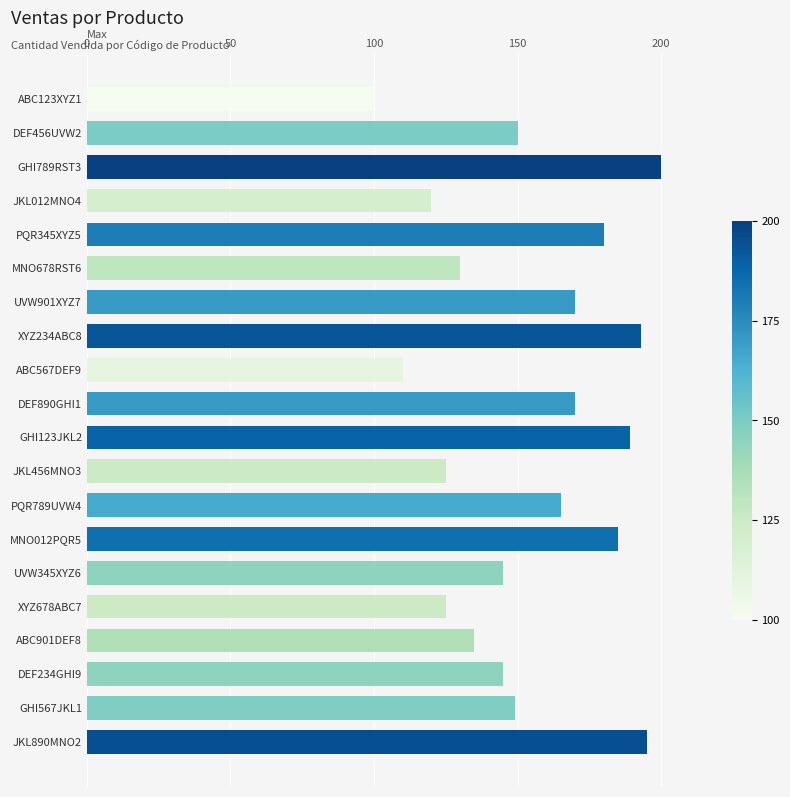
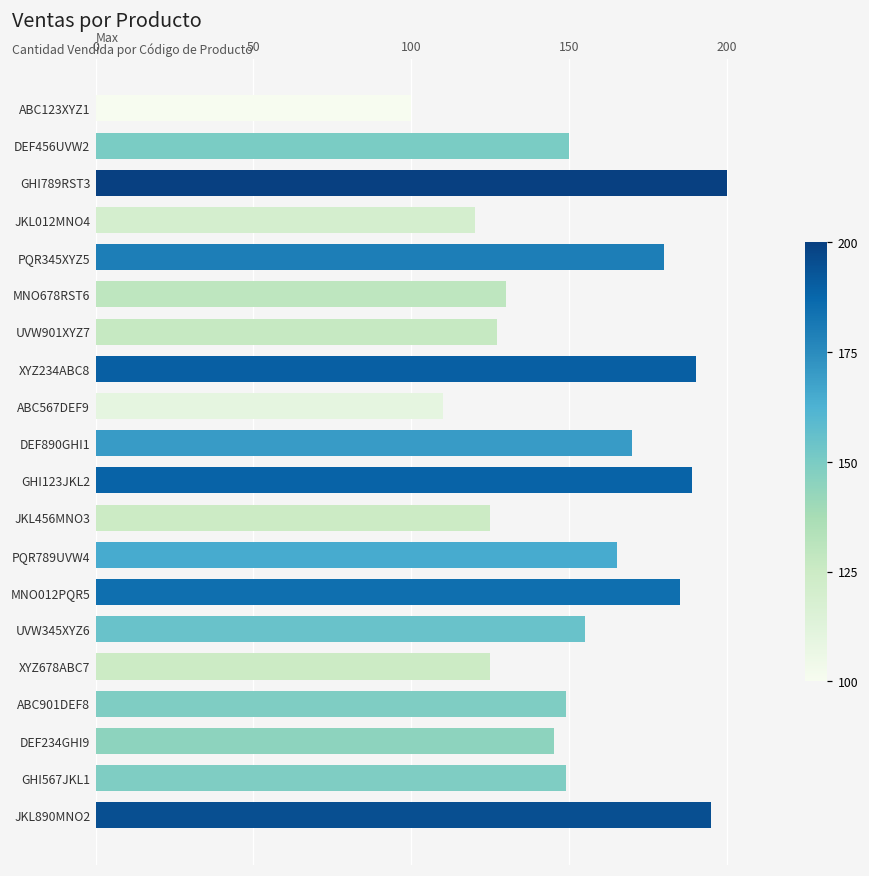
UVW901XYZ7: 170 -> 127
XYZ234ABC8: 193 -> 190
UVW345XYZ6: 145 -> 155
ABC901DEF8: 135 -> 149
